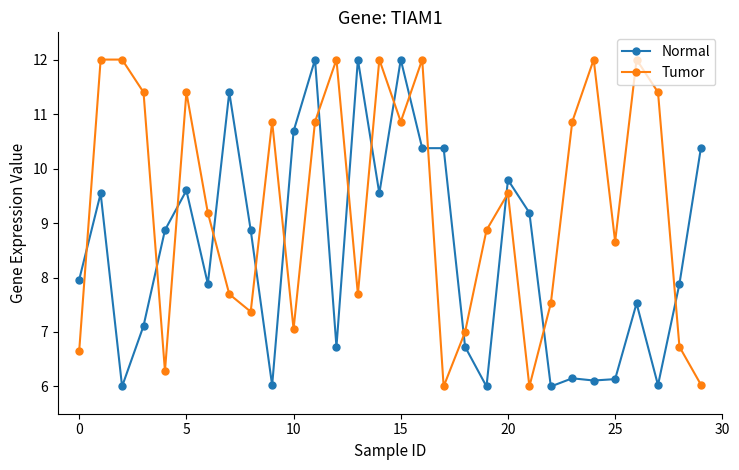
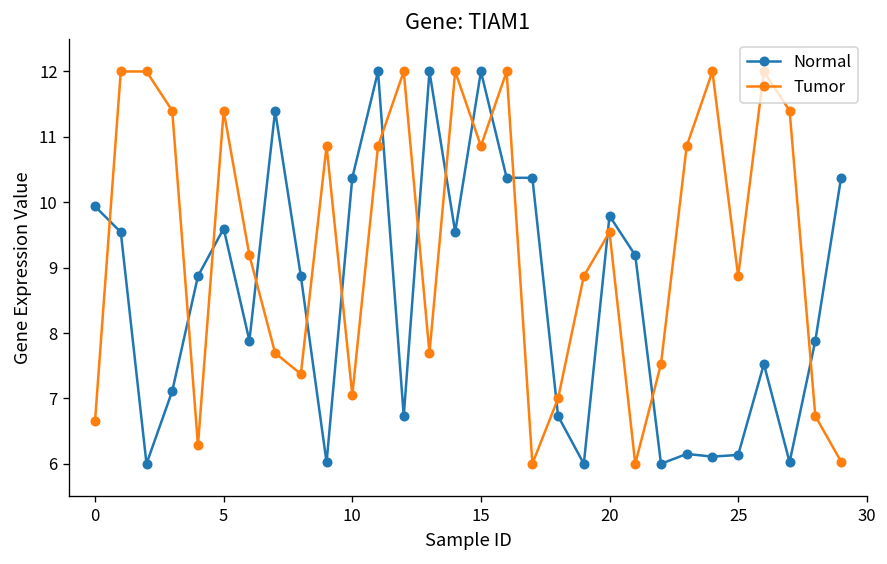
Normal, 0: 8.0 -> 9.9
Normal, 10: 10.7 -> 10.4
Tumor, 25: 8.7 -> 8.9
